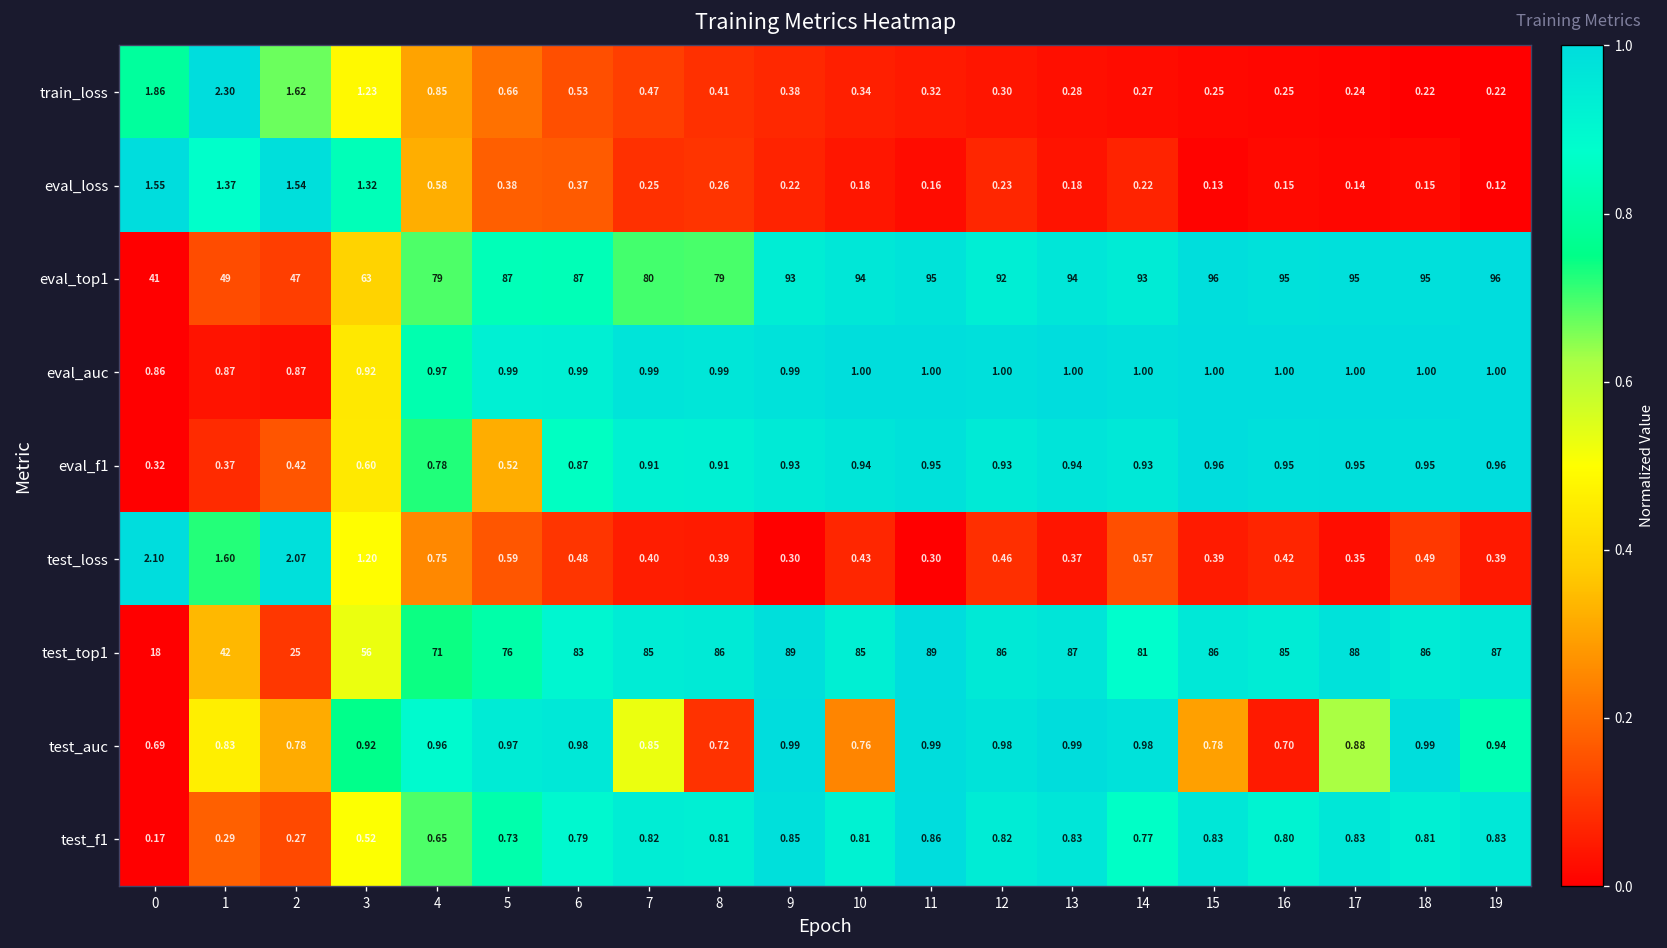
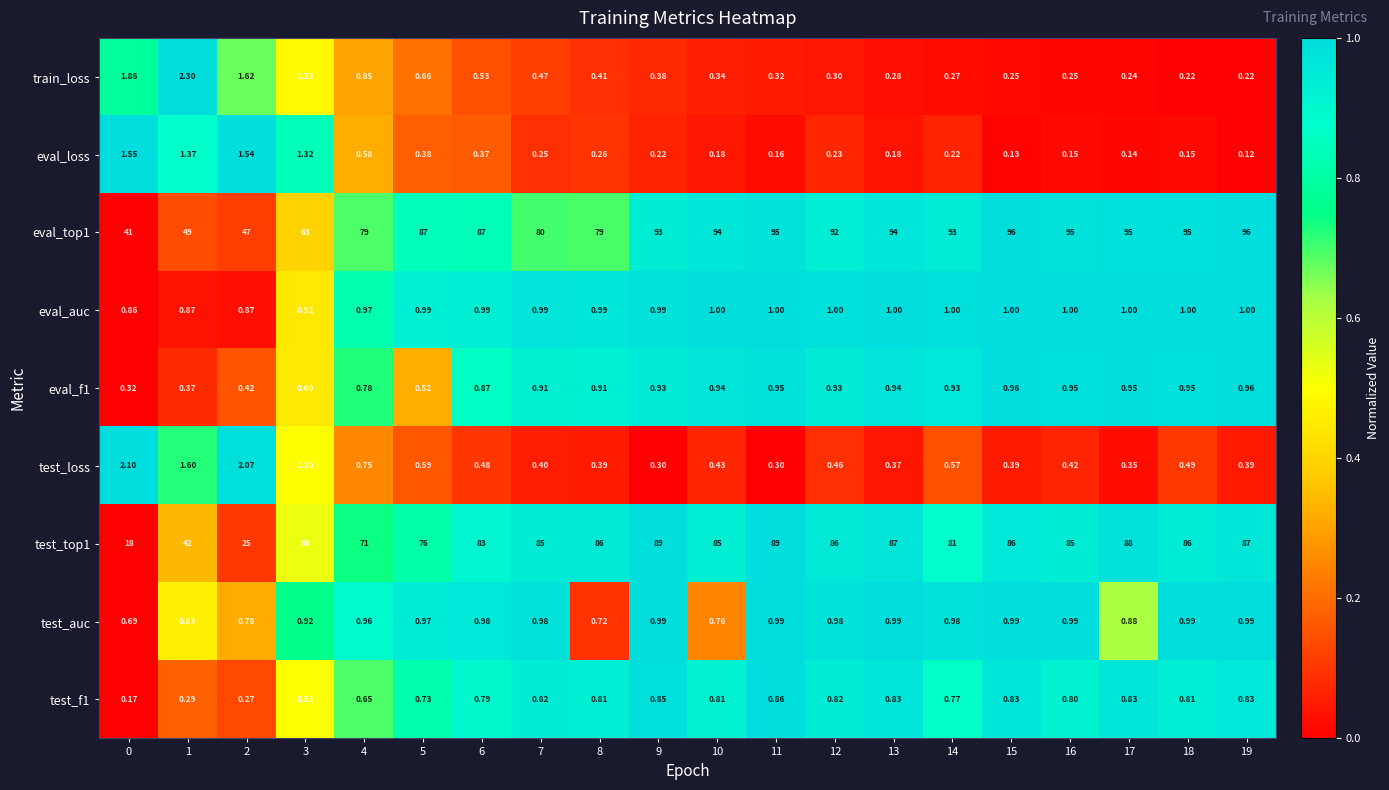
test_auc, 7: 0.85 -> 0.98
test_auc, 15: 0.78 -> 0.99
test_auc, 16: 0.70 -> 0.99
test_auc, 19: 0.94 -> 0.99
